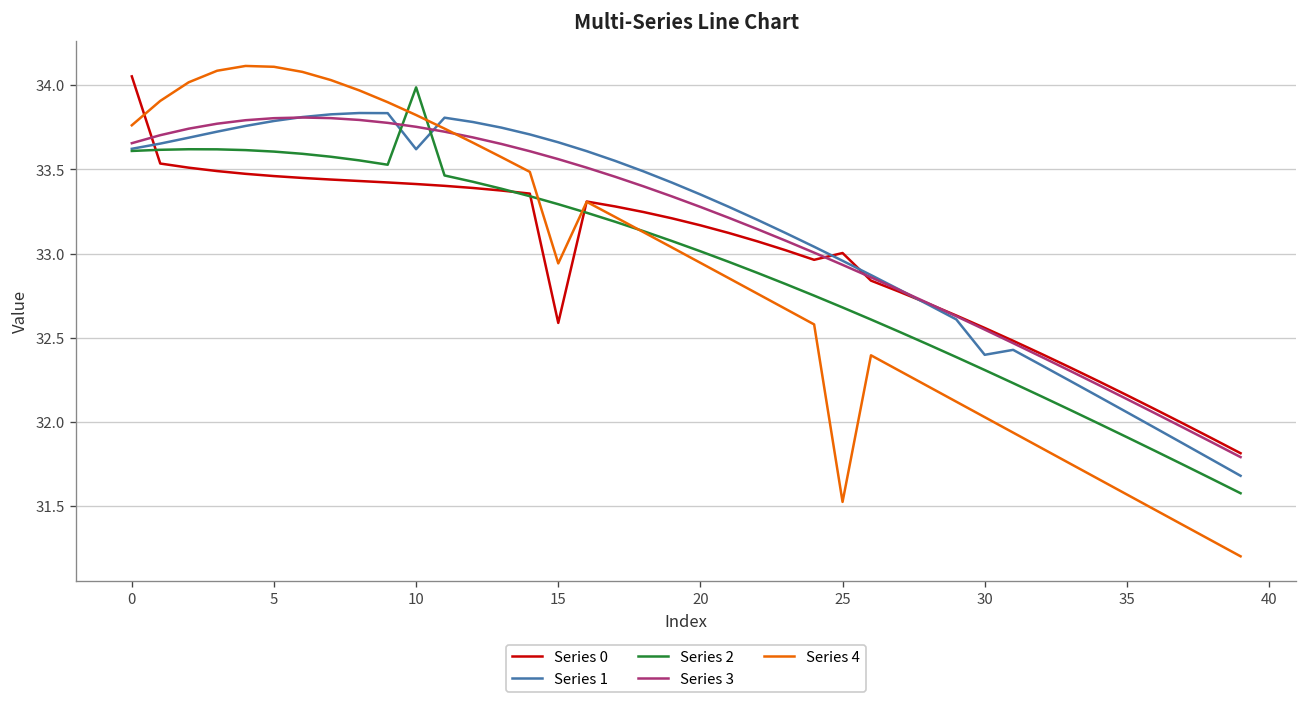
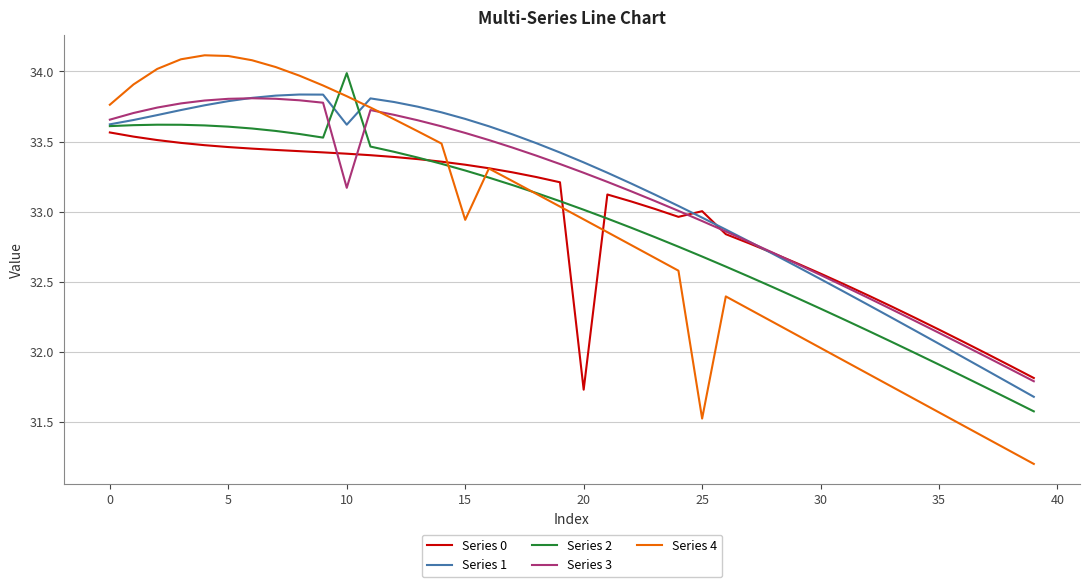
Series 0, 0: 34.05 -> 33.56
Series 3, 10: 33.75 -> 33.17
Series 0, 15: 32.59 -> 33.33
Series 0, 20: 33.17 -> 31.73
Series 1, 30: 32.40 -> 32.52
